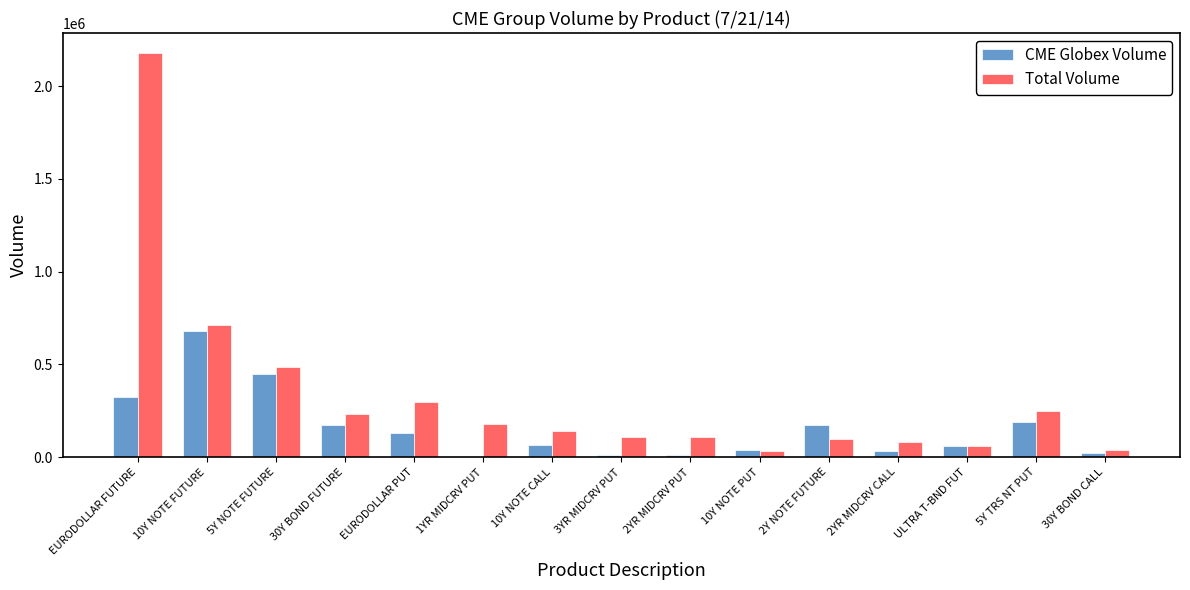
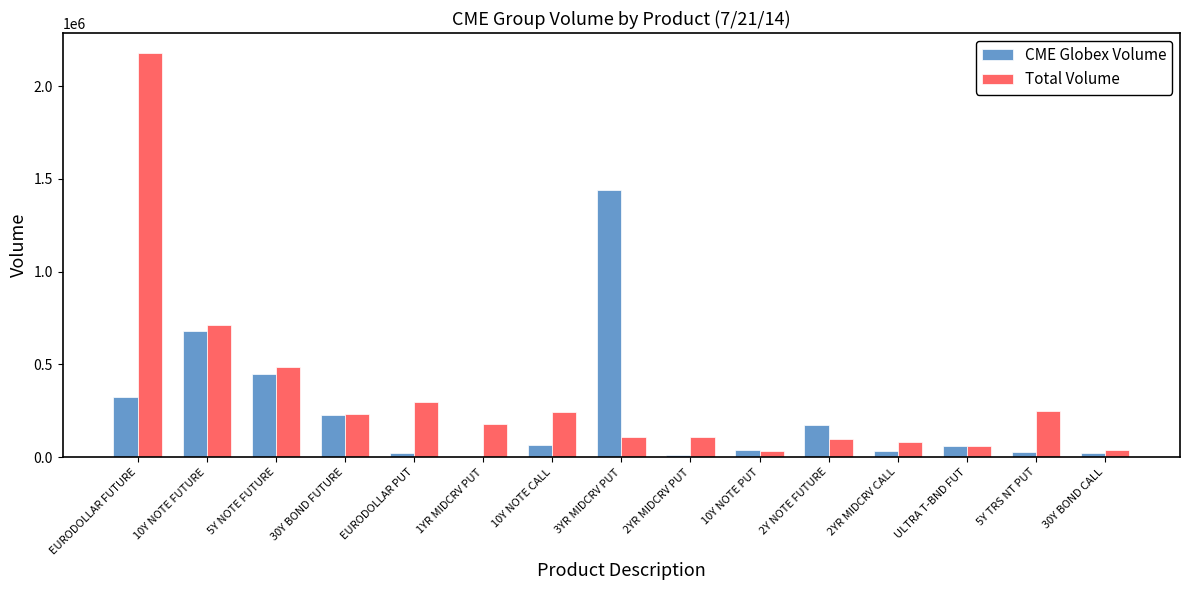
CME Globex Volume, 30Y BOND FUTURE: 170000 -> 230000
CME Globex Volume, EURODOLLAR PUT: 130000 -> 20000
Total Volume, 10Y NOTE CALL: 140000 -> 240000
CME Globex Volume, 3YR MIDCRV PUT: 10000 -> 1440000
CME Globex Volume, 5Y TRS NT PUT: 190000 -> 30000
